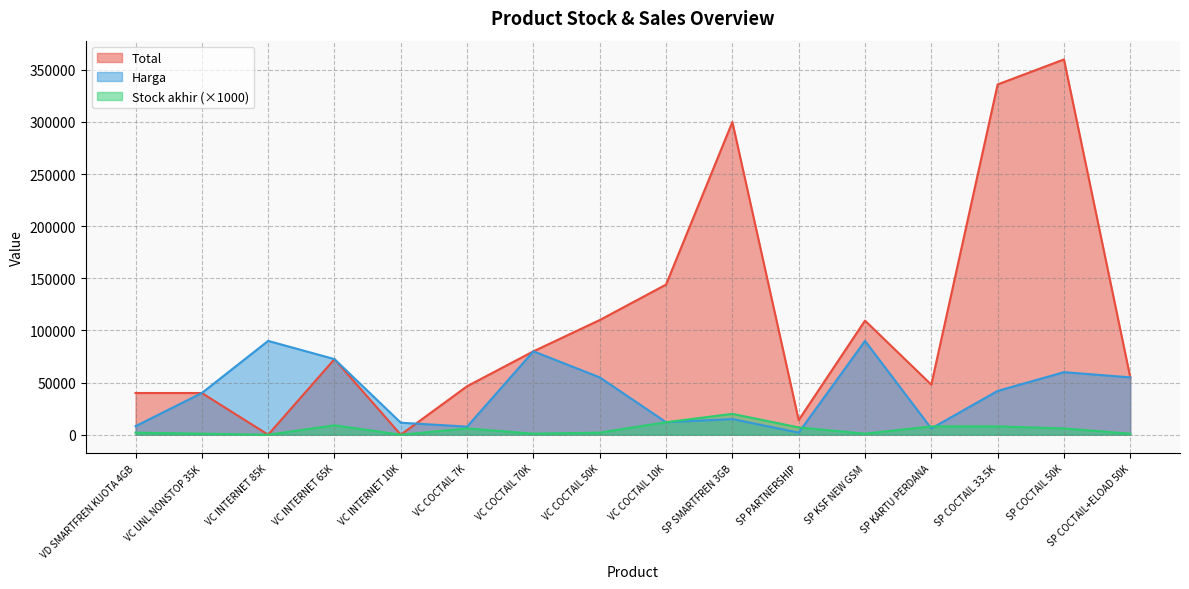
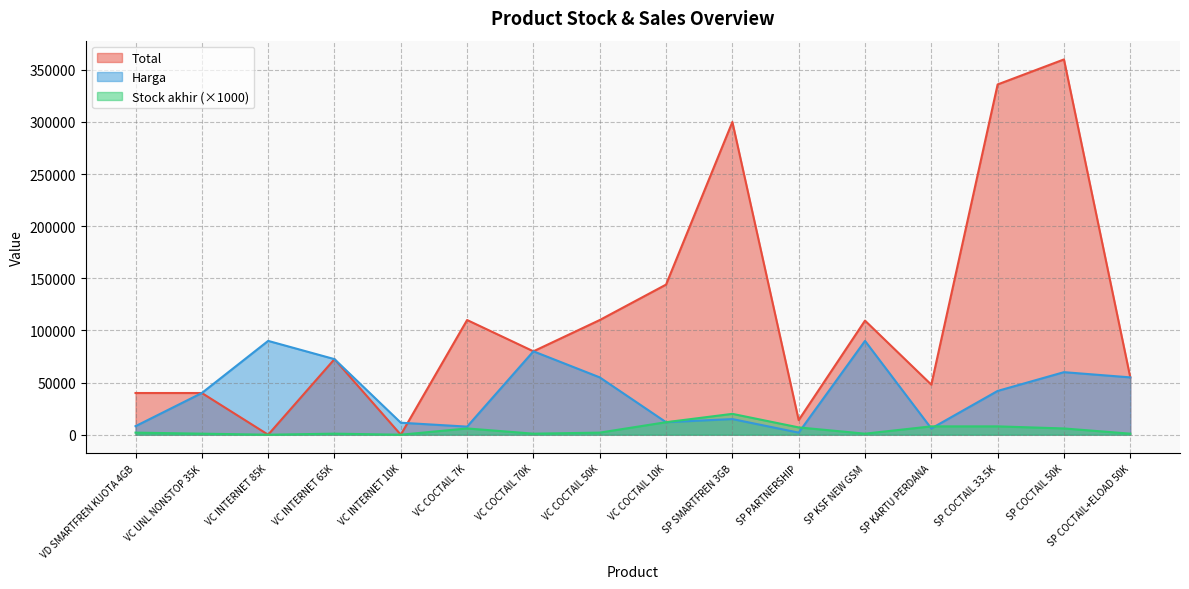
Stock akhir (×1000), VC INTERNET 65K: 9000 -> 1000
Total, VC COCTAIL 7K: 47000 -> 110000
